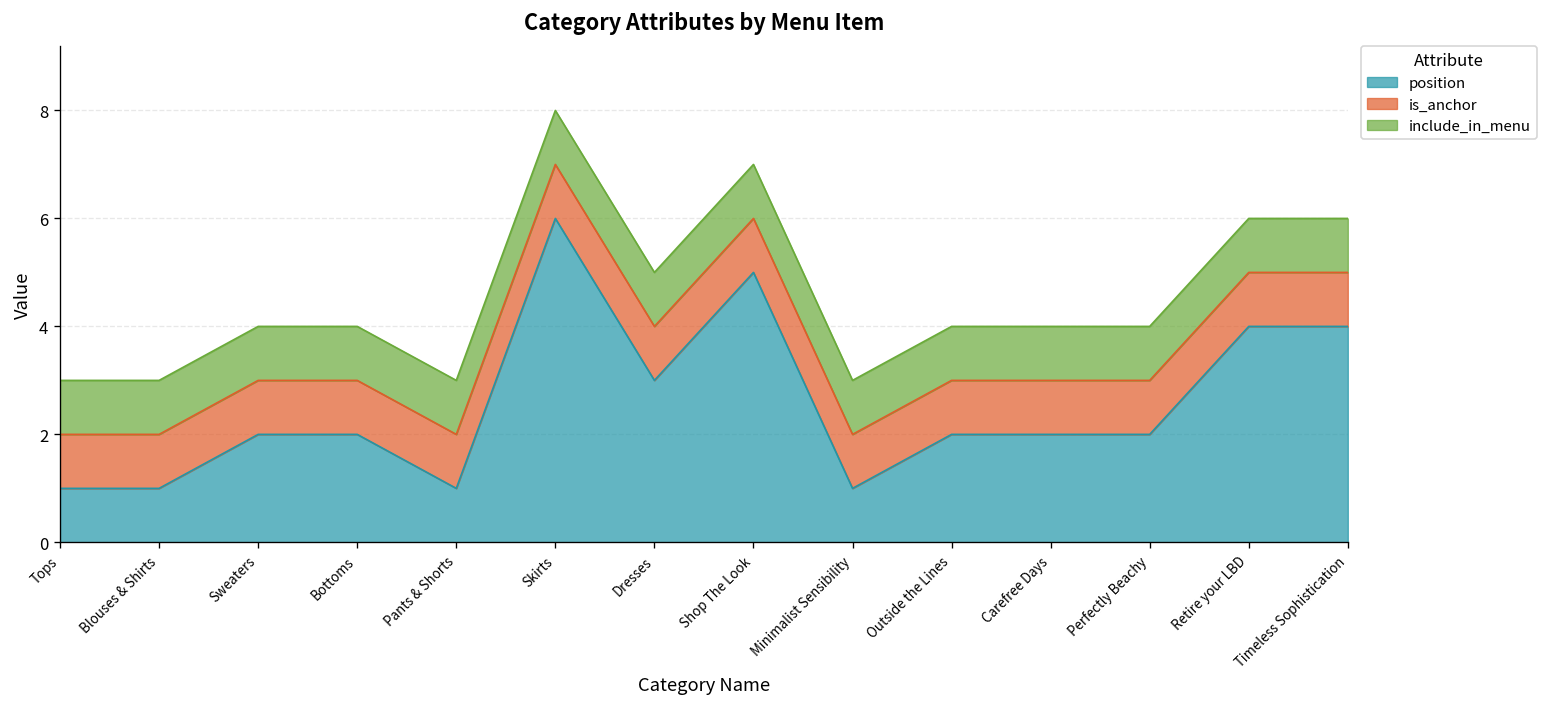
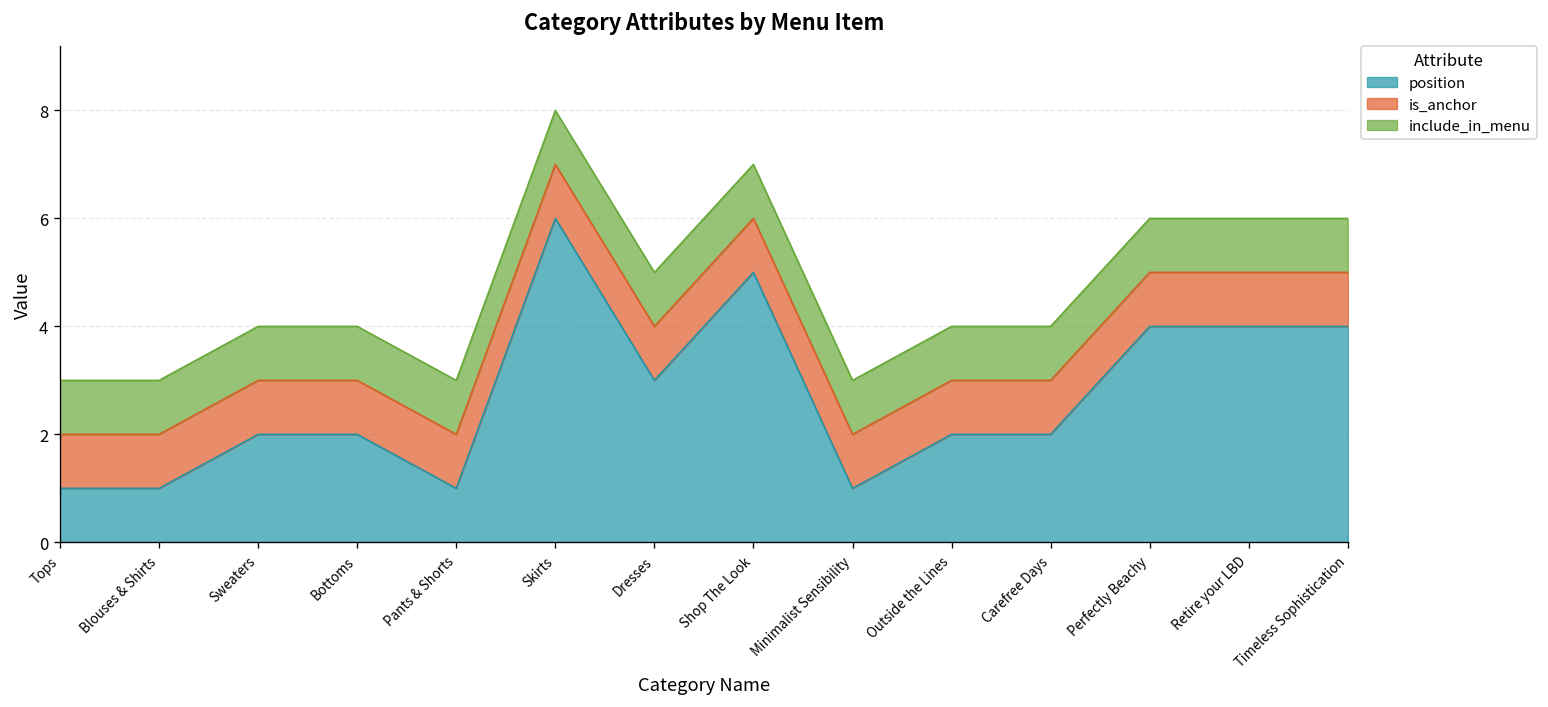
position, Perfectly Beachy: 2 -> 4
